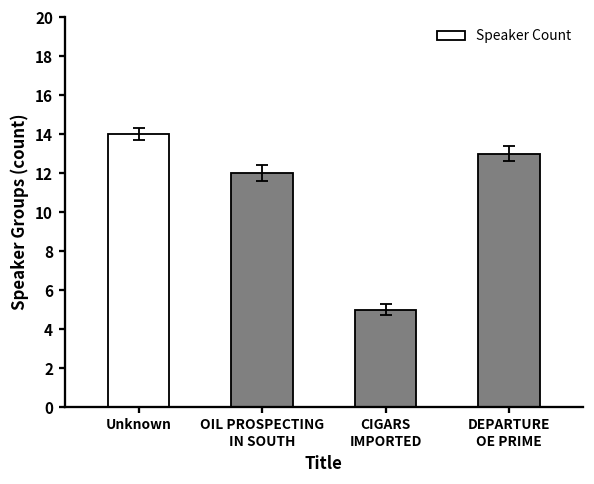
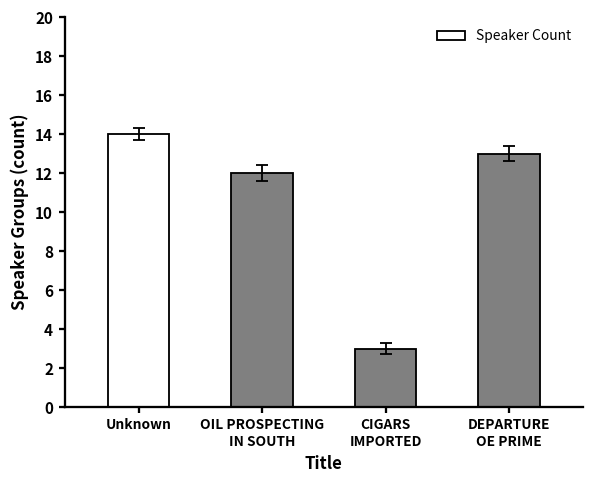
Speaker Count, CIGARS IMPORTED: 5 -> 3
